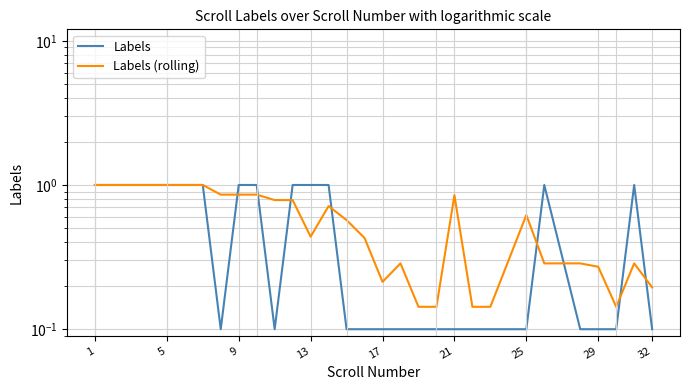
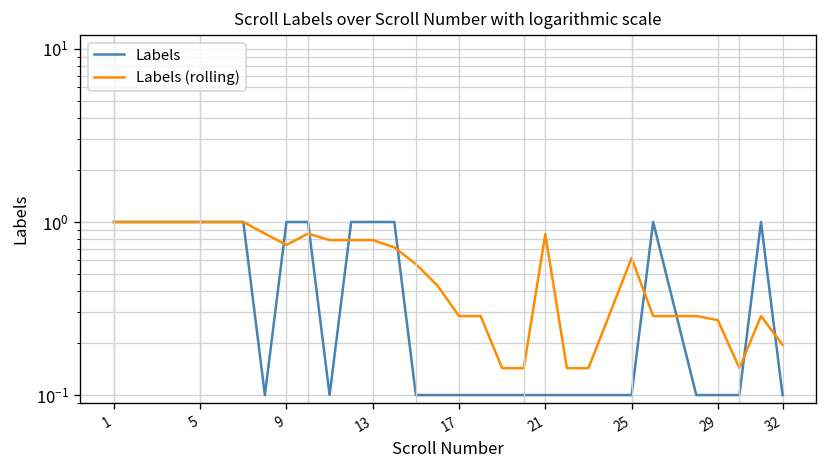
Labels (rolling), 9: 0.9 -> 0.7
Labels (rolling), 13: 0.44 -> 0.8
Labels (rolling), 17: 0.21 -> 0.29
